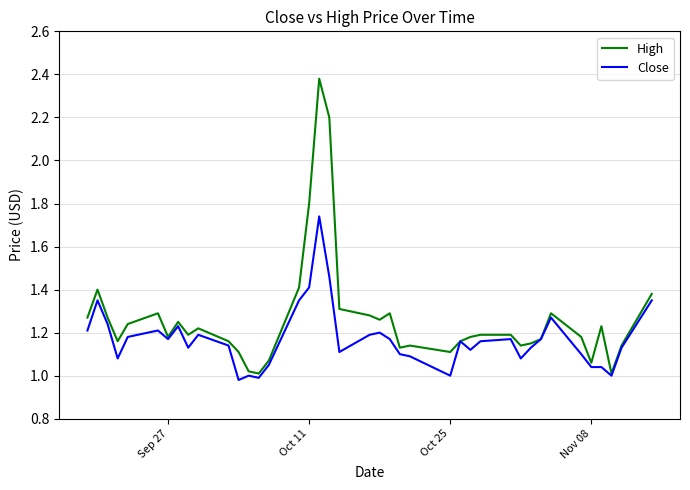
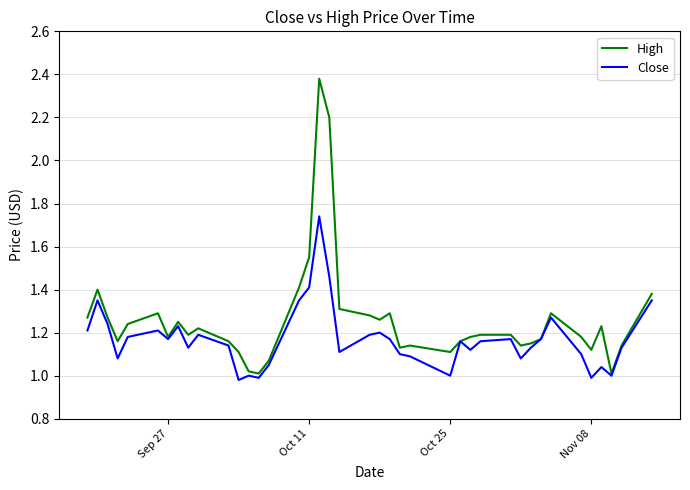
High, Oct 11: 1.80 -> 1.55
High, Nov 08: 1.06 -> 1.12
Close, Nov 08: 1.04 -> 0.99
